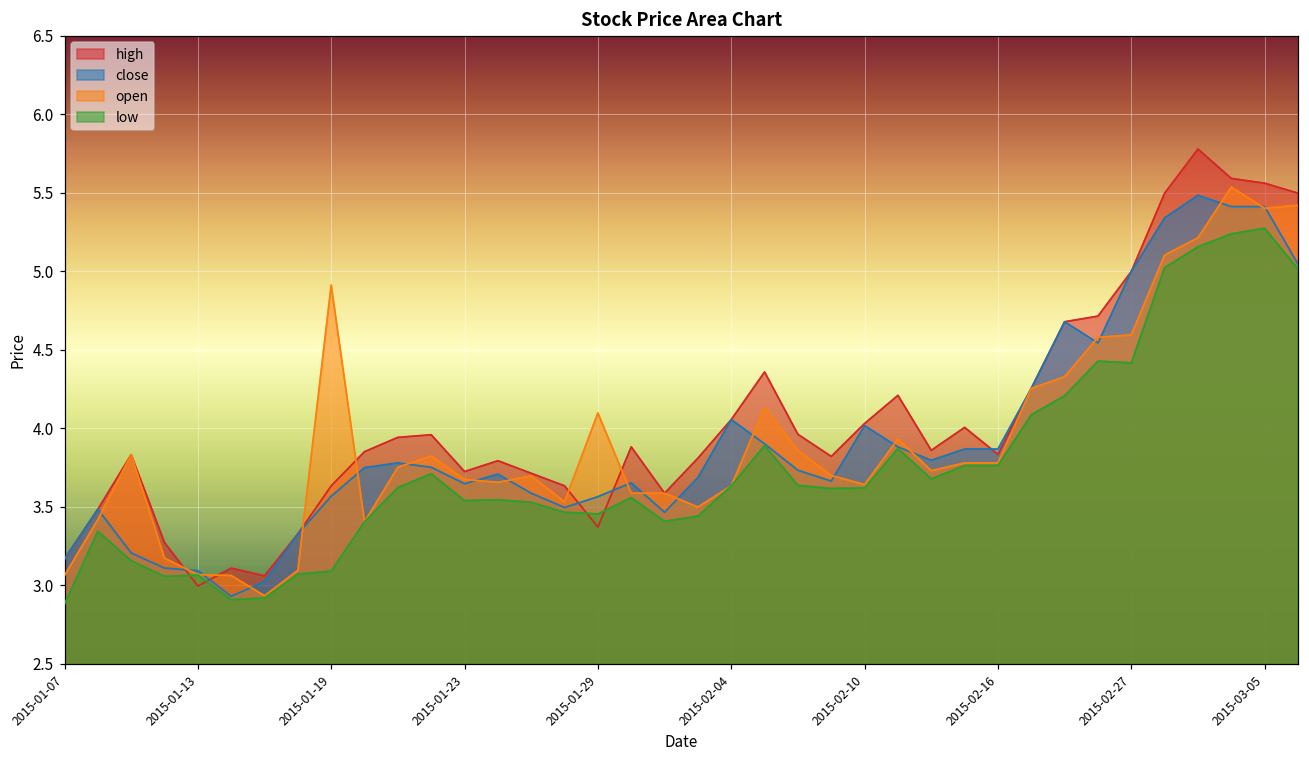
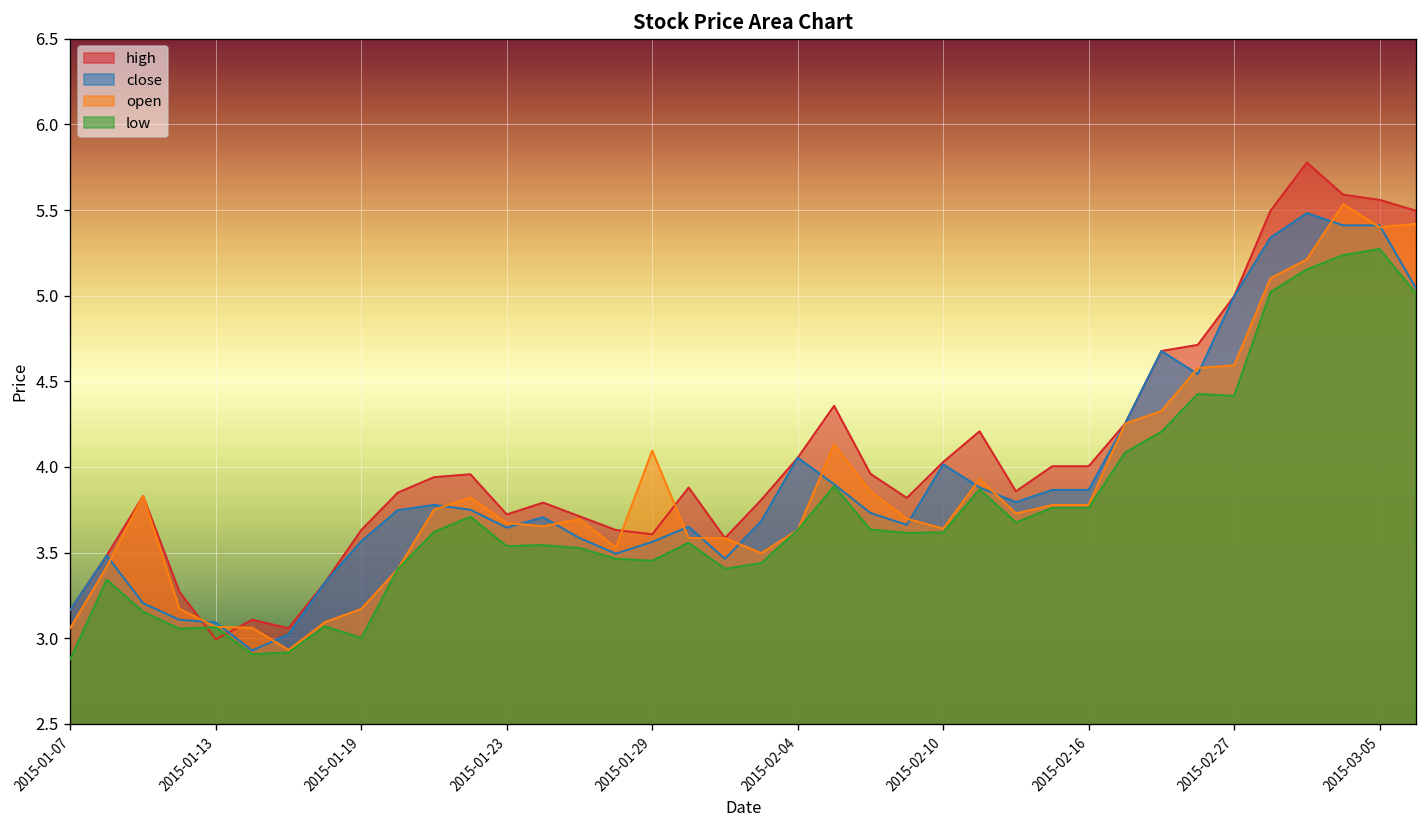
open, 2015-01-19: 4.91 -> 3.17
low, 2015-01-19: 3.09 -> 3.00
high, 2015-01-29: 3.37 -> 3.61
high, 2015-02-16: 3.83 -> 4.00
